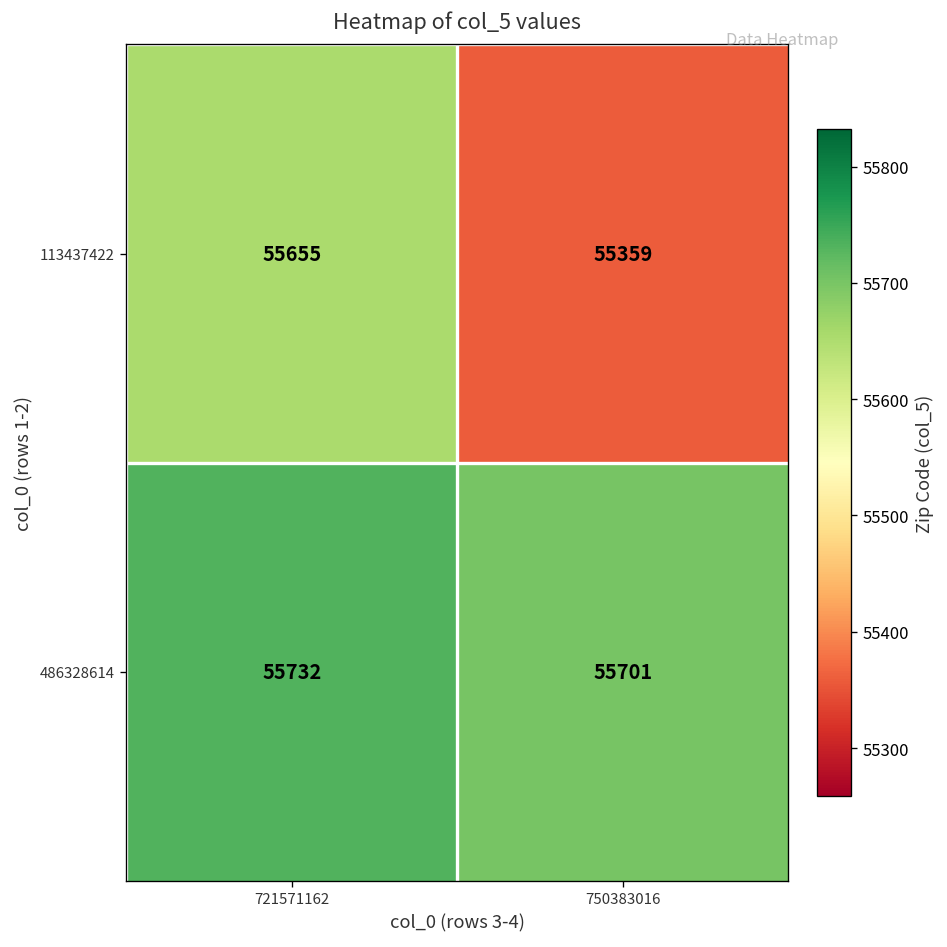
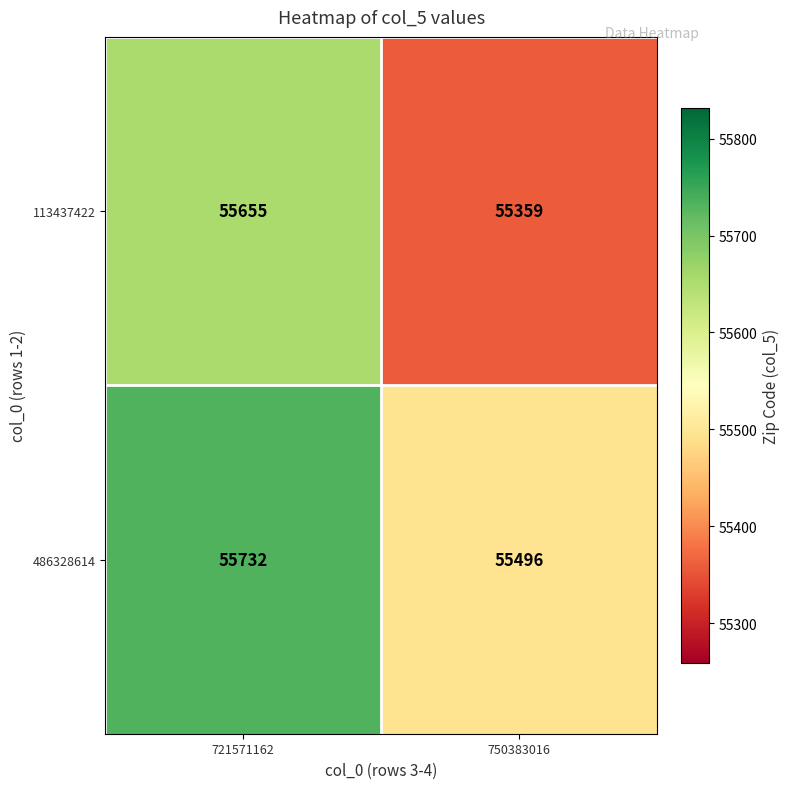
486328614, 750383016: 55701 -> 55496
